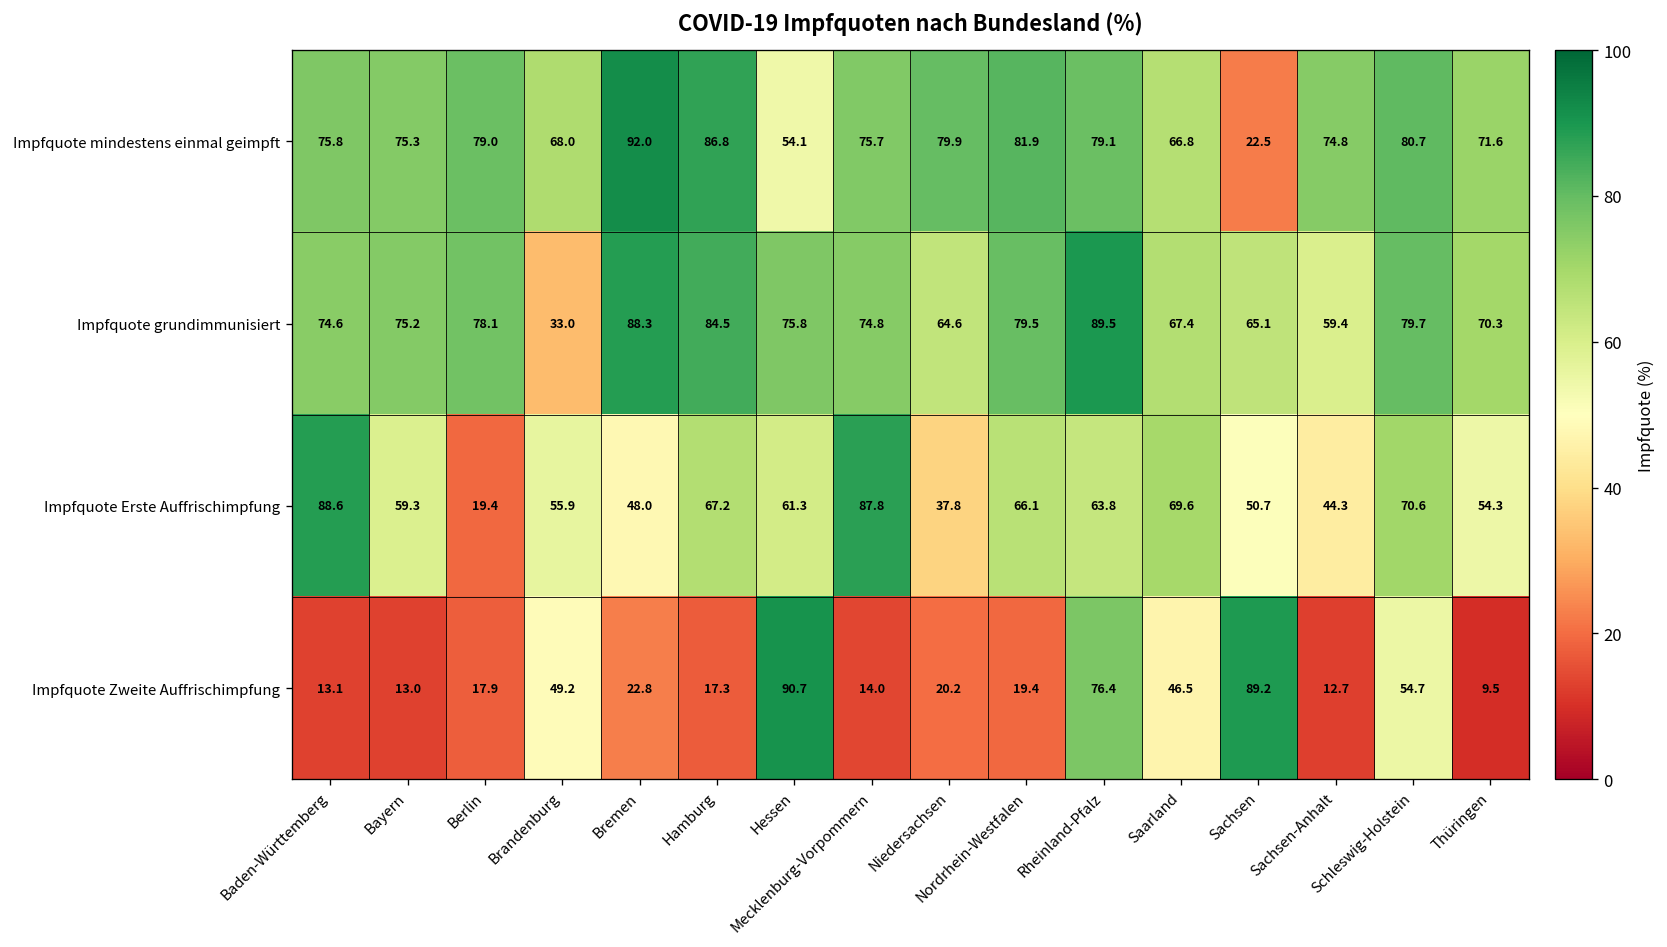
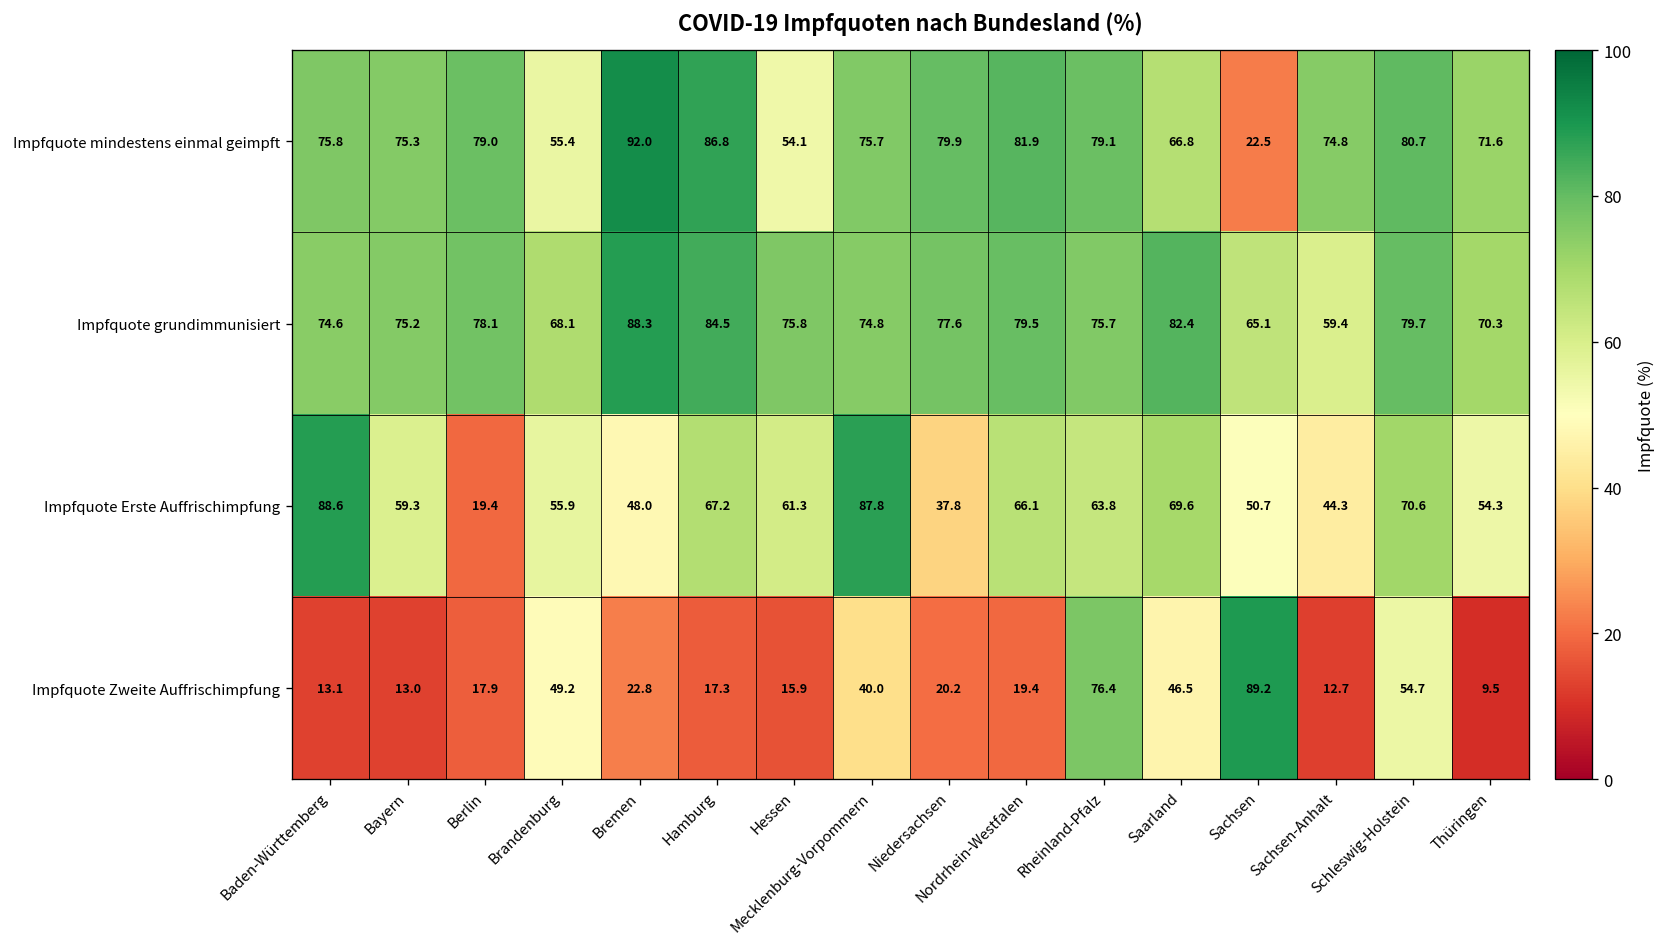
Impfquote mindestens einmal geimpft, Brandenburg: 68.0 -> 55.4
Impfquote grundimmunisiert, Brandenburg: 33.0 -> 68.1
Impfquote grundimmunisiert, Niedersachsen: 64.6 -> 77.6
Impfquote grundimmunisiert, Rheinland-Pfalz: 89.5 -> 75.7
Impfquote grundimmunisiert, Saarland: 67.4 -> 82.4
Impfquote Zweite Auffrischimpfung, Hessen: 90.7 -> 15.9
Impfquote Zweite Auffrischimpfung, Mecklenburg-Vorpommern: 14.0 -> 40.0
